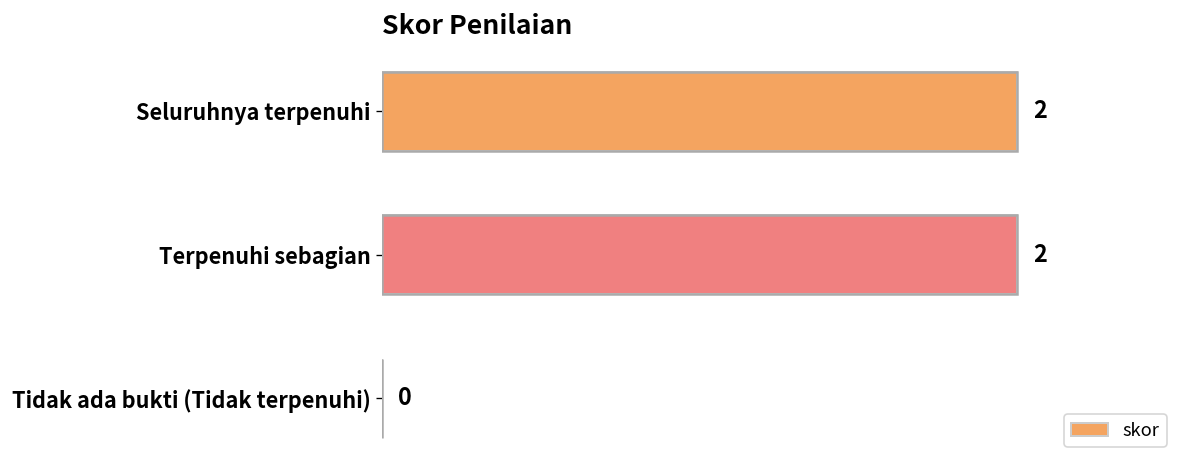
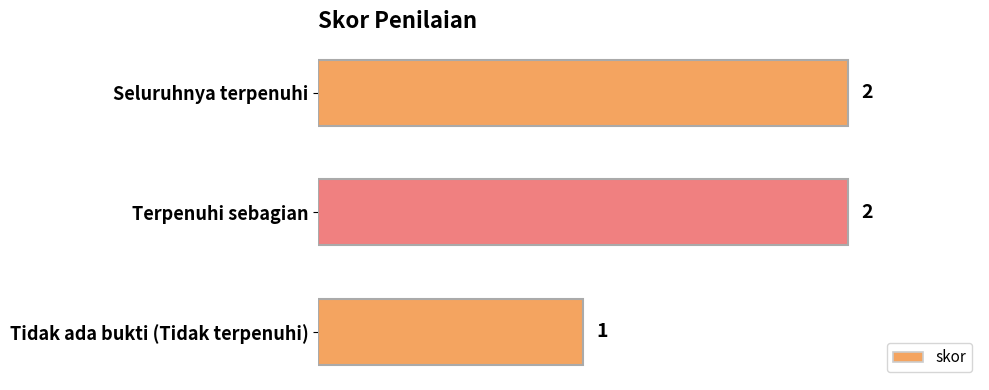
Tidak ada bukti (Tidak terpenuhi): 0 -> 1
